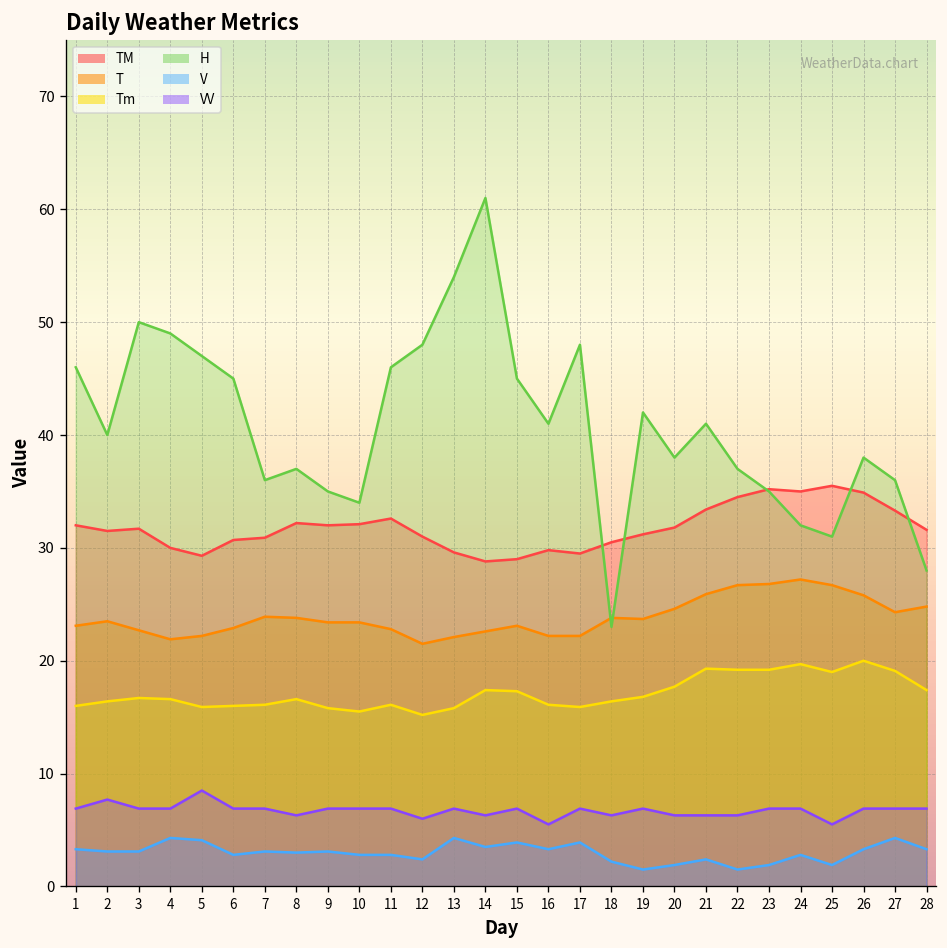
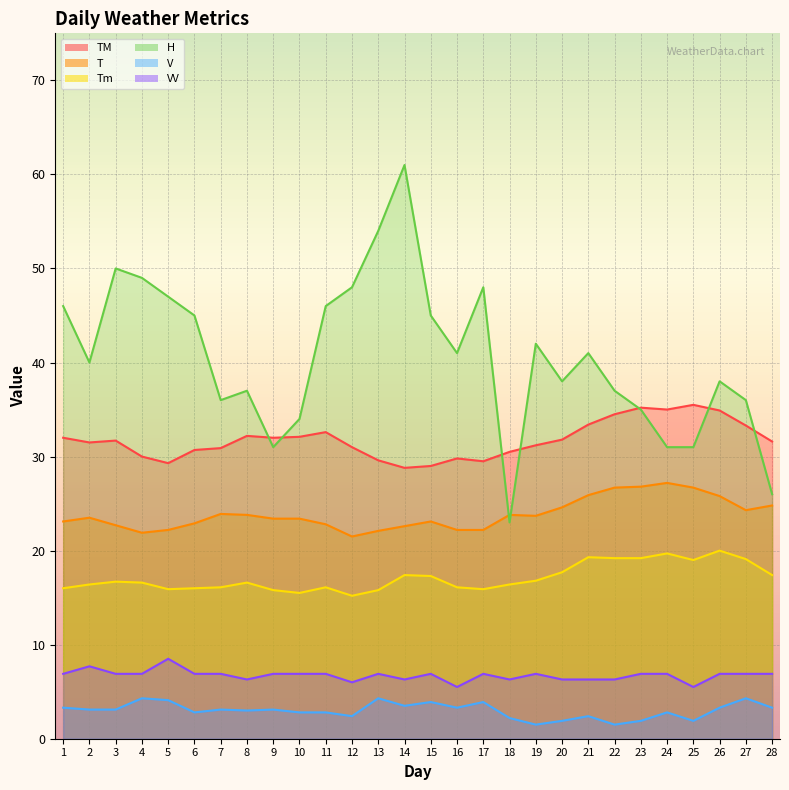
H, 9: 35 -> 31
H, 24: 32 -> 31
H, 28: 28 -> 26
